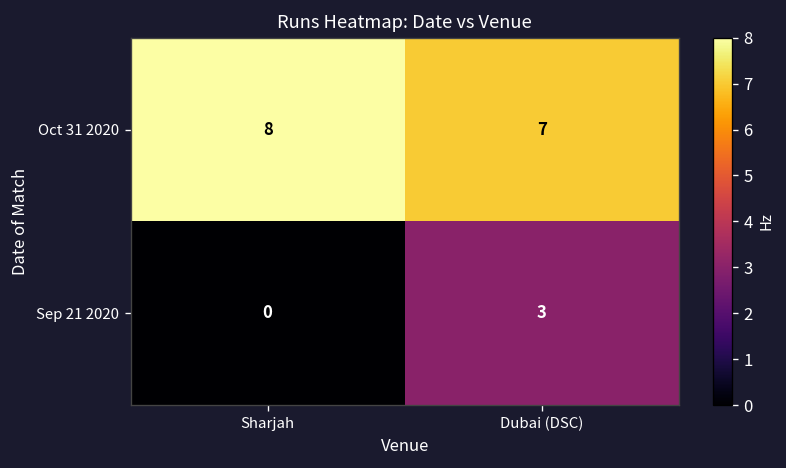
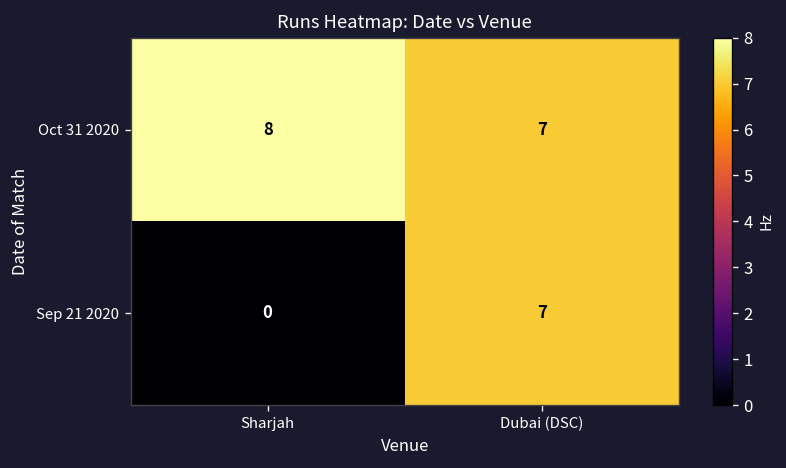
Sep 21 2020, Dubai (DSC): 3 -> 7
